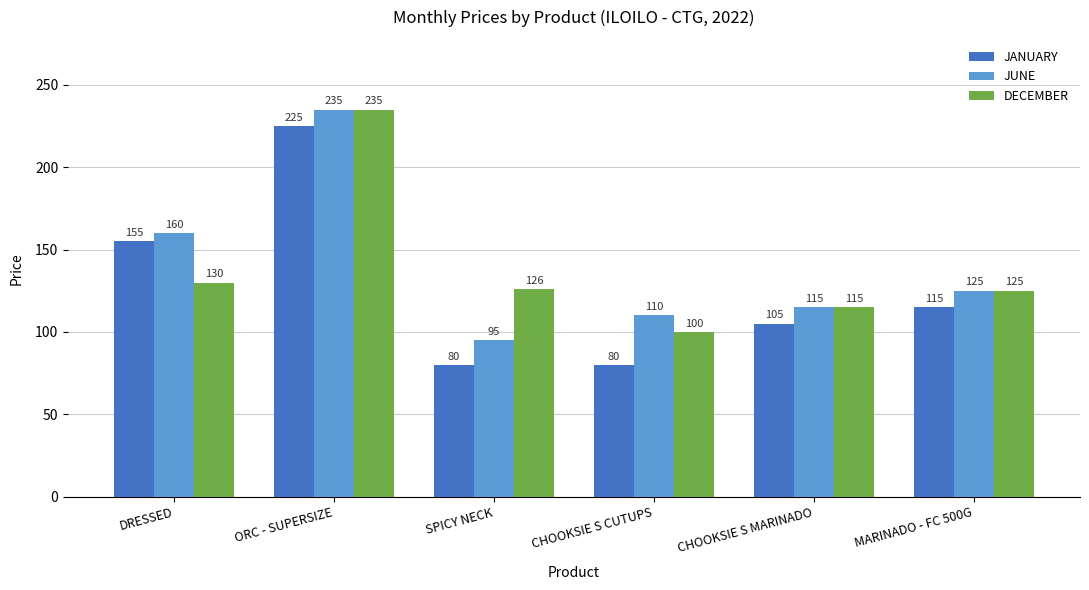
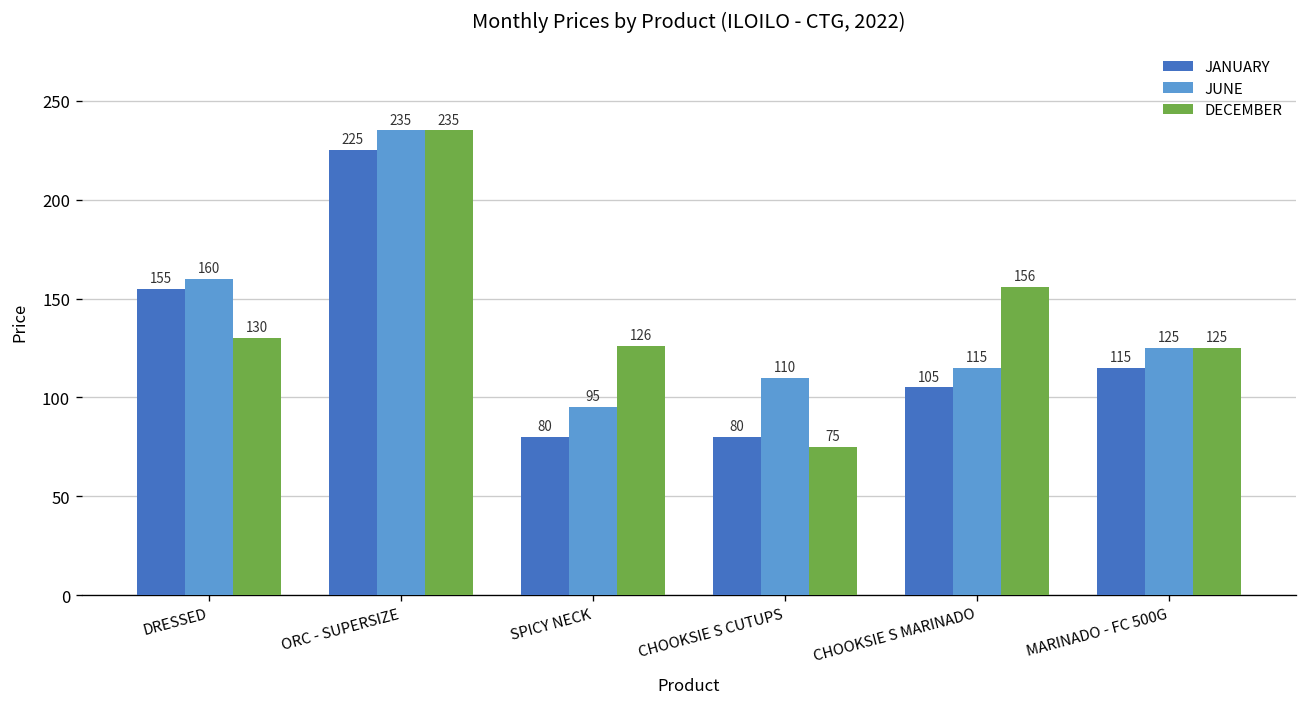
DECEMBER, CHOOKSIE S CUTUPS: 100 -> 75
DECEMBER, CHOOKSIE S MARINADO: 115 -> 156
